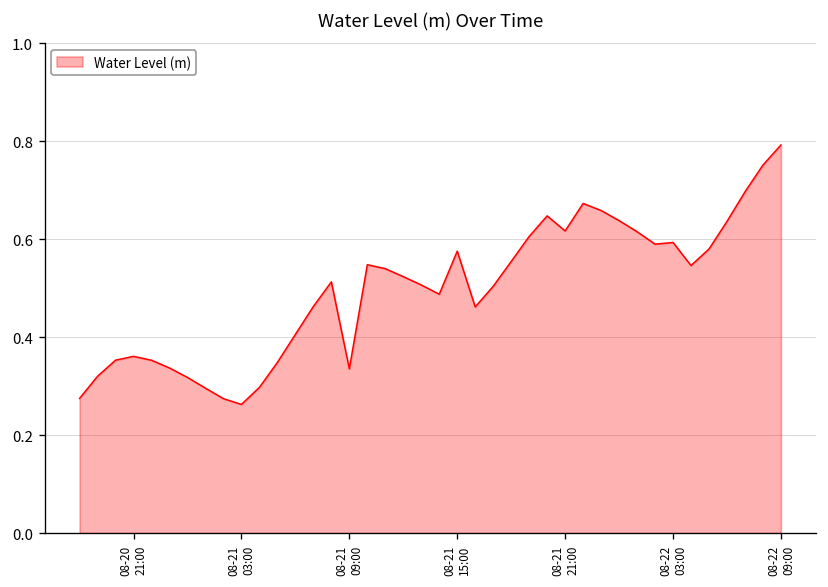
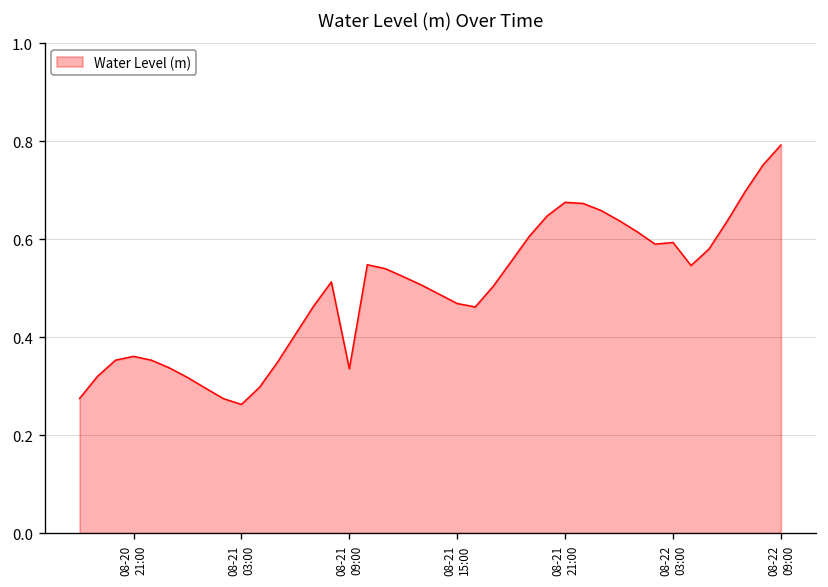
08-21 15:00: 0.58 -> 0.47
08-21 21:00: 0.62 -> 0.68
